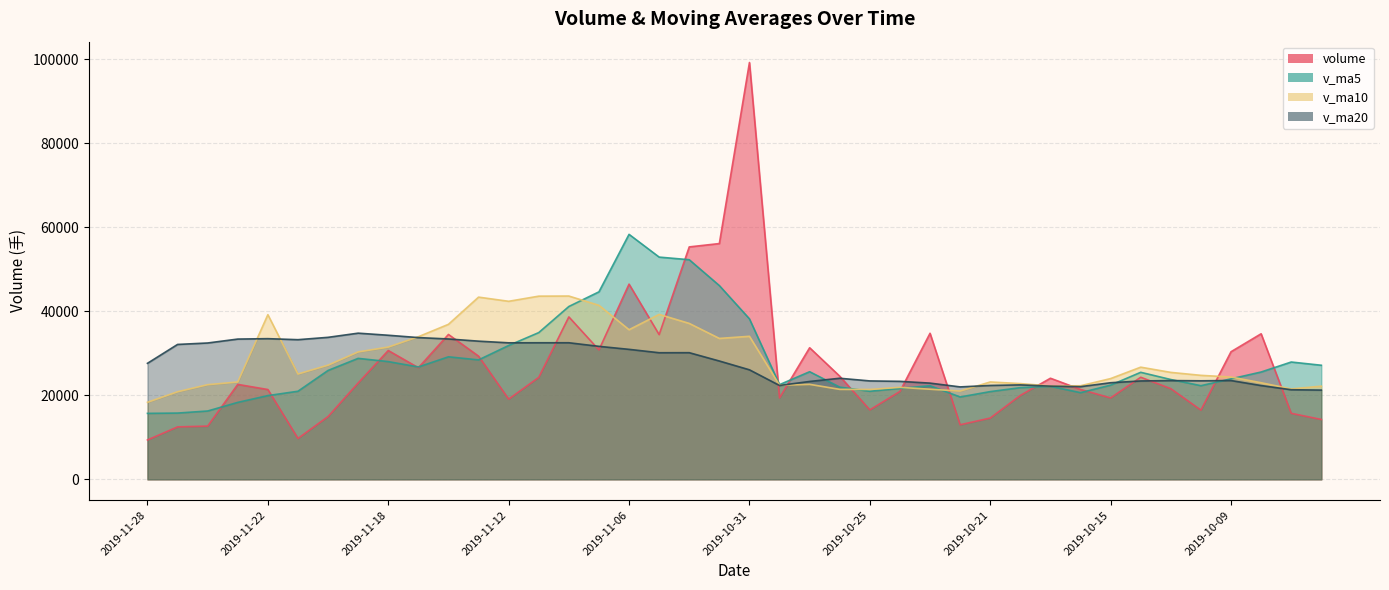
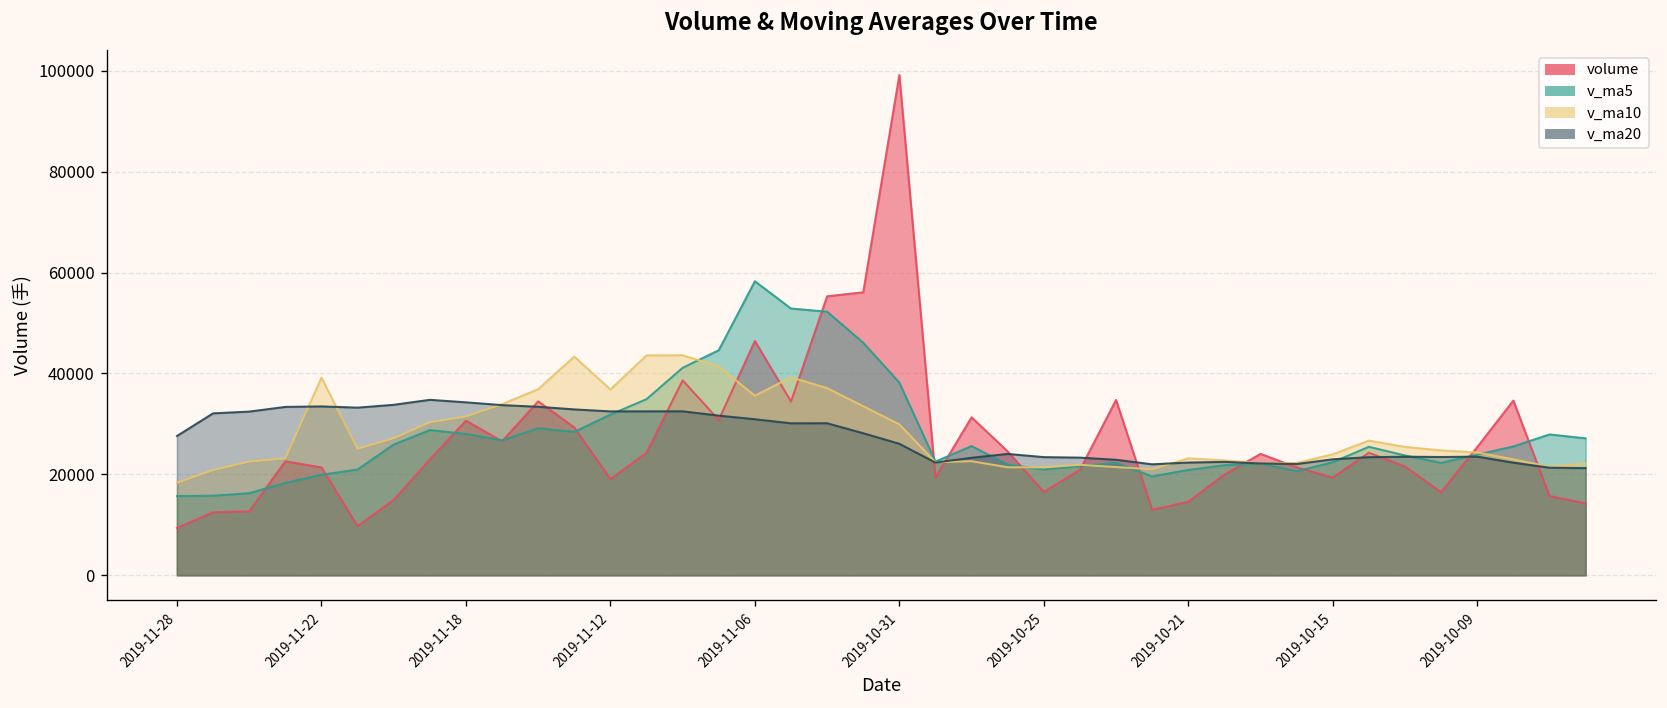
v_ma10, 2019-11-12: 42000 -> 37000
v_ma10, 2019-10-31: 34000 -> 30000
volume, 2019-10-09: 30000 -> 25000
